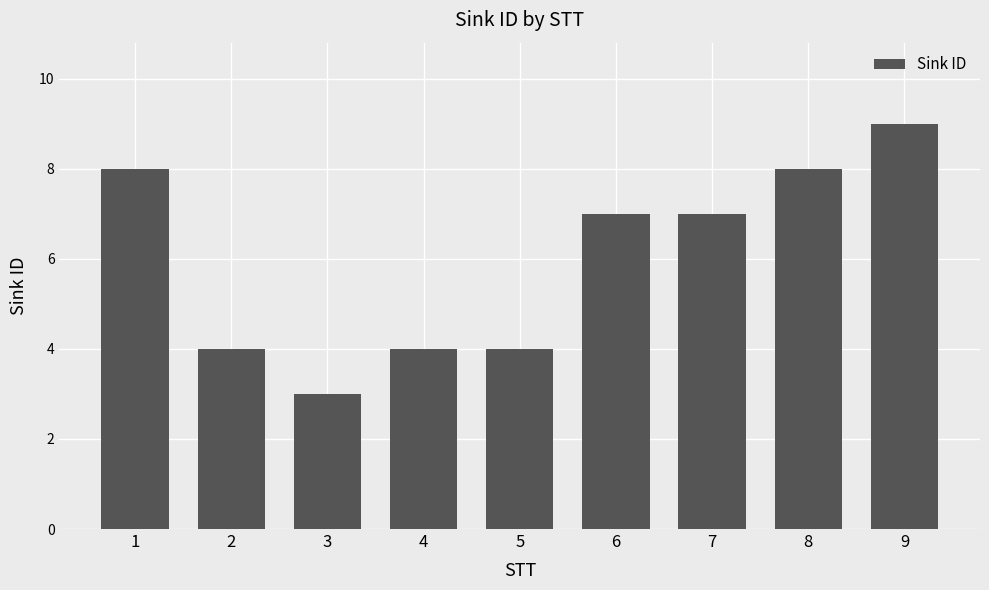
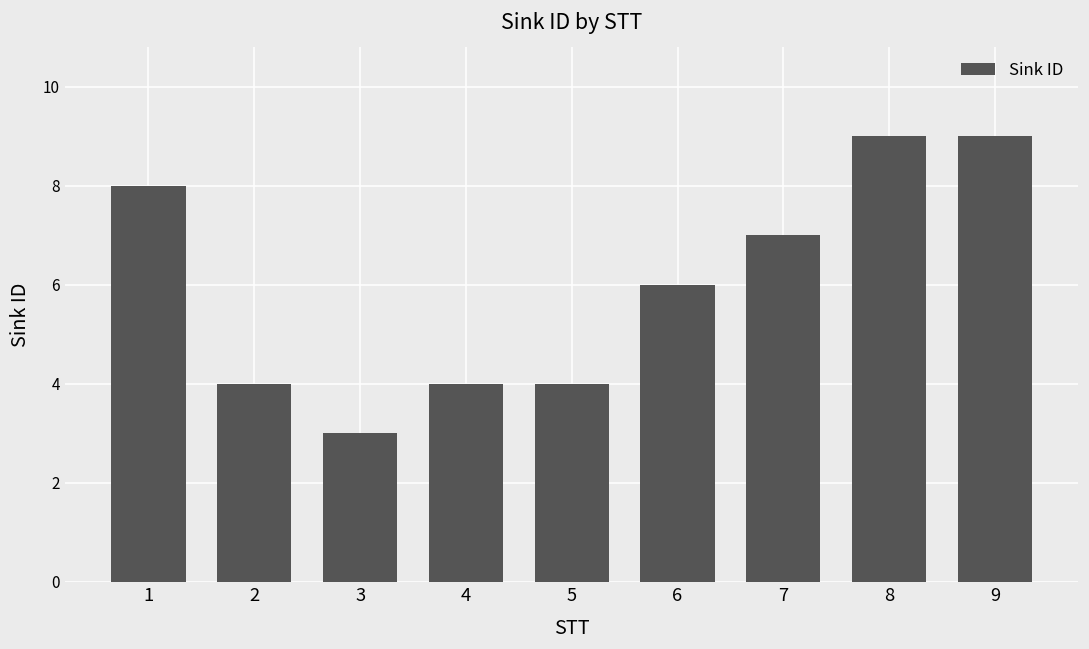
6: 7 -> 6
8: 8 -> 9
